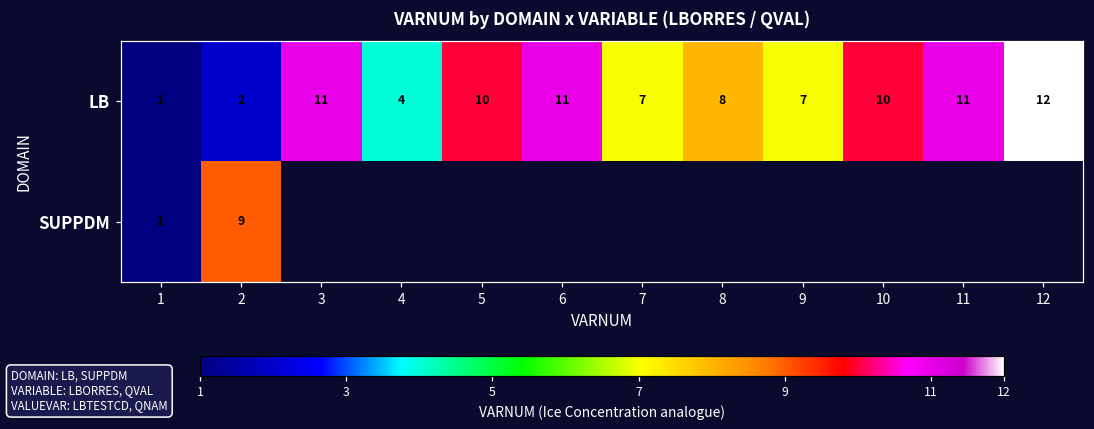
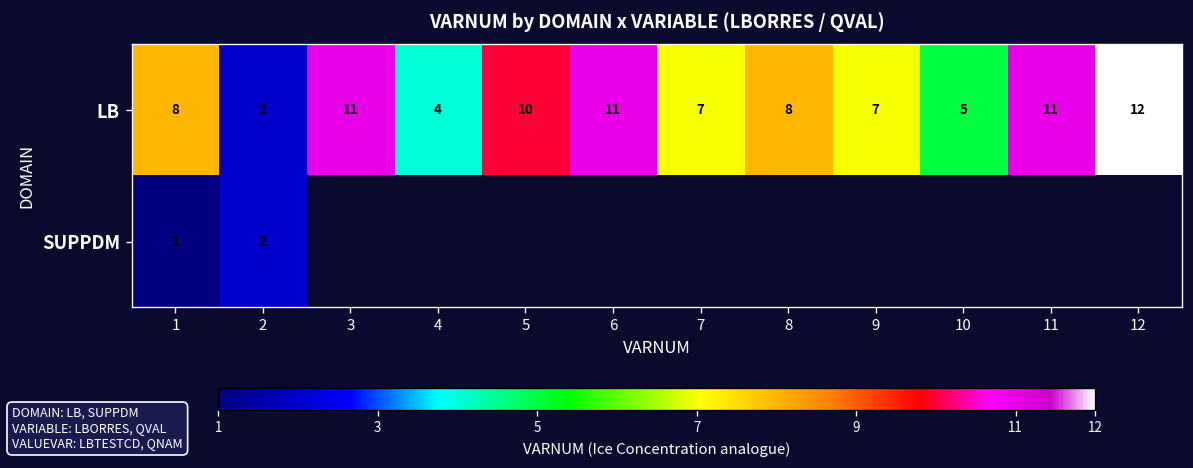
LB, 1: 1 -> 8
LB, 10: 10 -> 5
SUPPDM, 2: 9 -> 2
